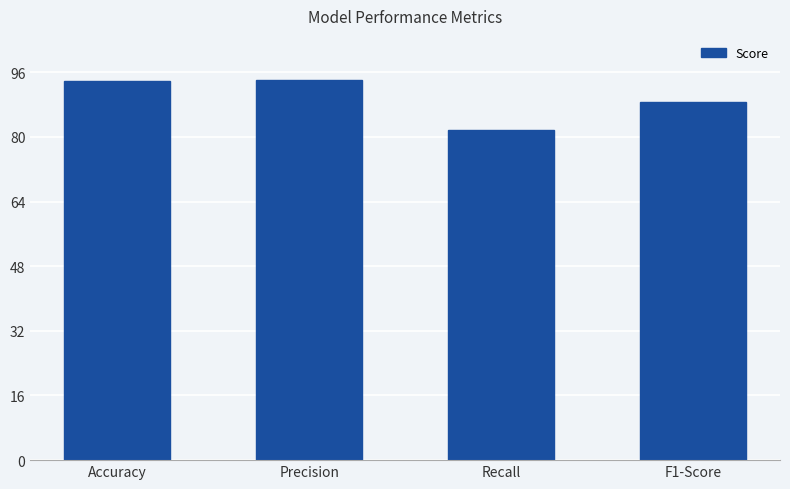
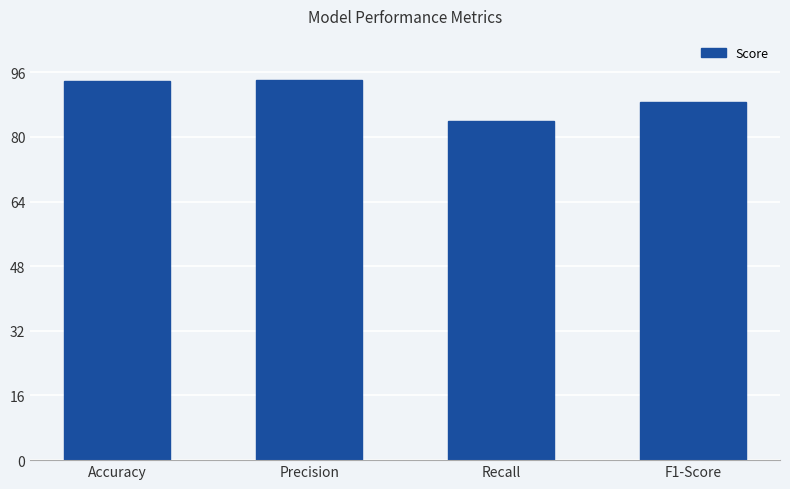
Recall: 82 -> 84
